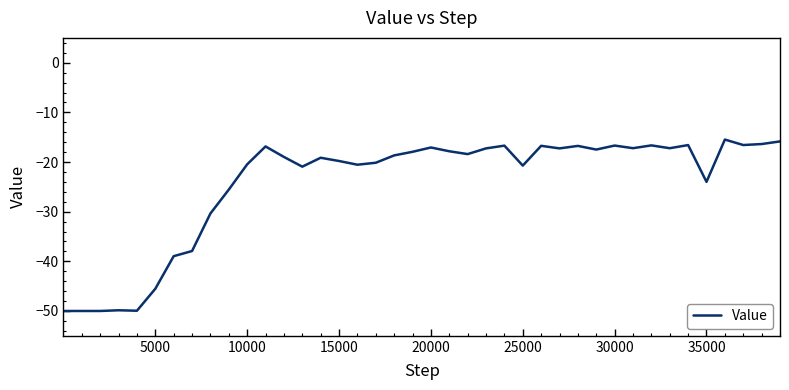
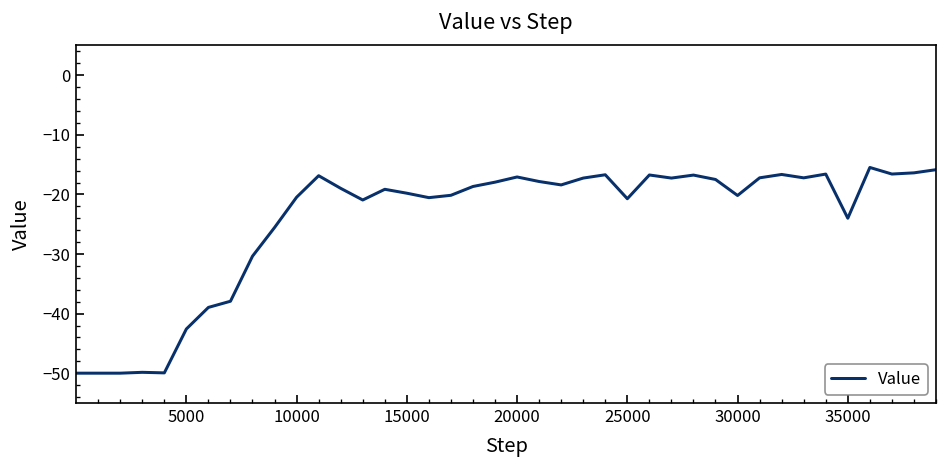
5000: -46 -> -43
30000: -17 -> -20
